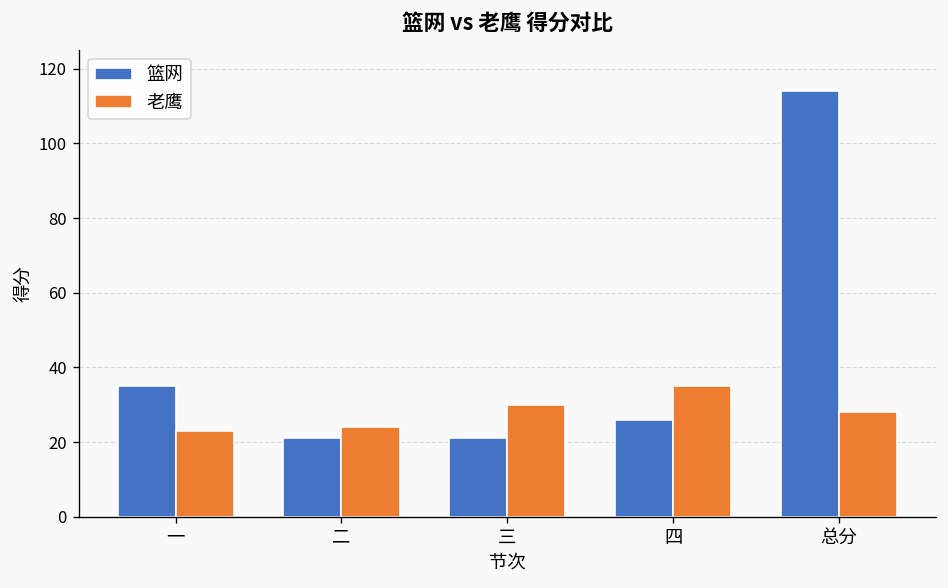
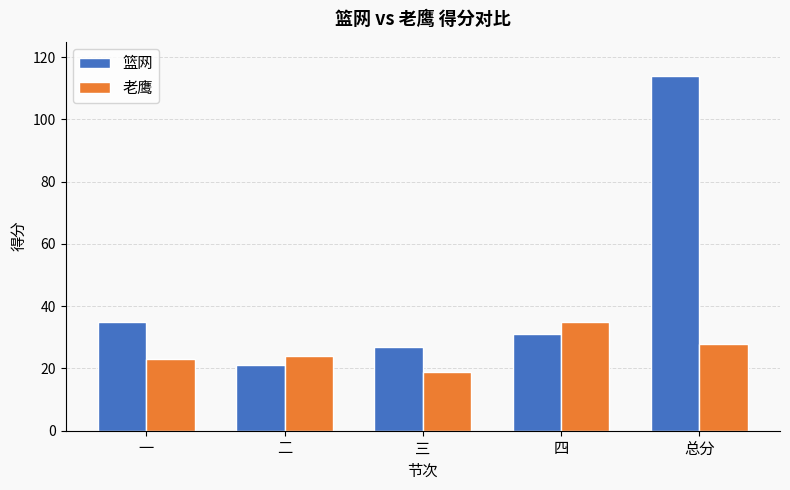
篮网, 三: 21 -> 27
老鹰, 三: 30 -> 19
篮网, 四: 26 -> 31
